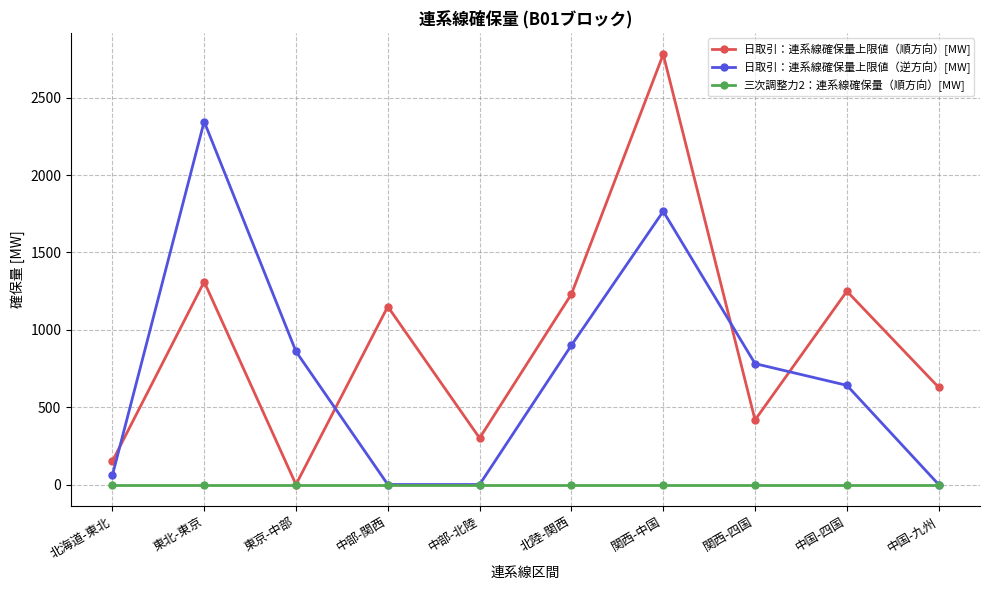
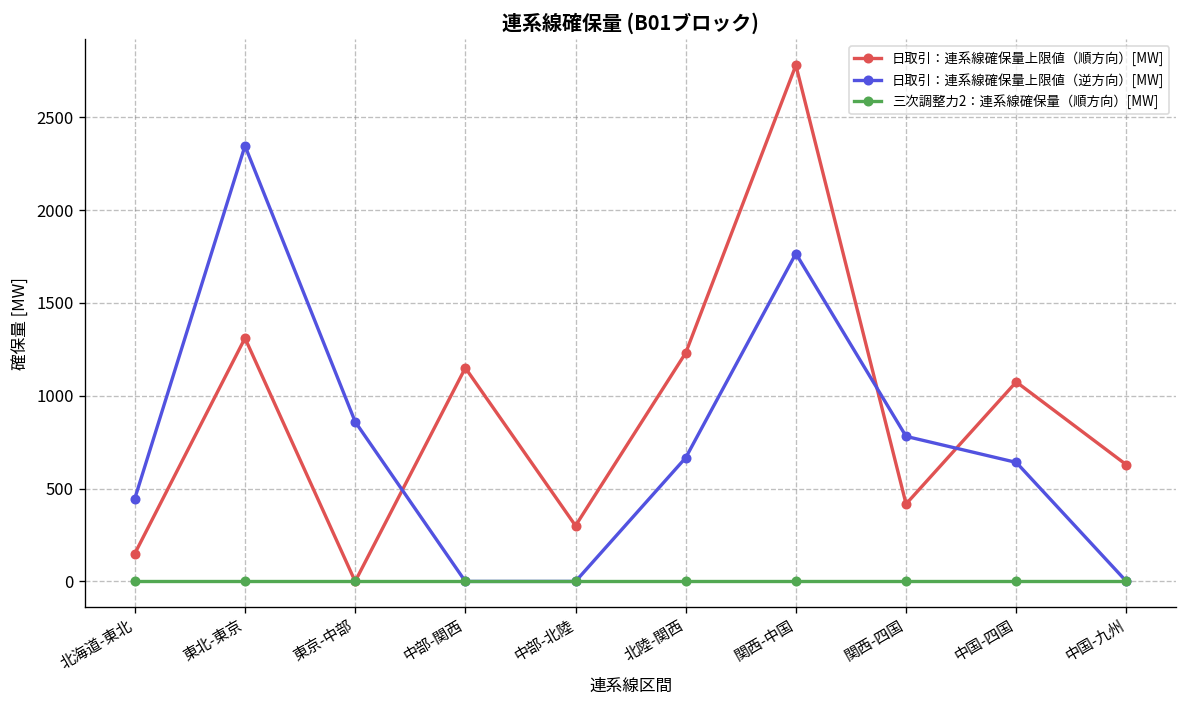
日取引：連系線確保量上限値（逆方向）[MW], 北海道-東北: 60 -> 450
日取引：連系線確保量上限値（逆方向）[MW], 北陸-関西: 900 -> 670
日取引：連系線確保量上限値（順方向）[MW], 中国-四国: 1250 -> 1070
